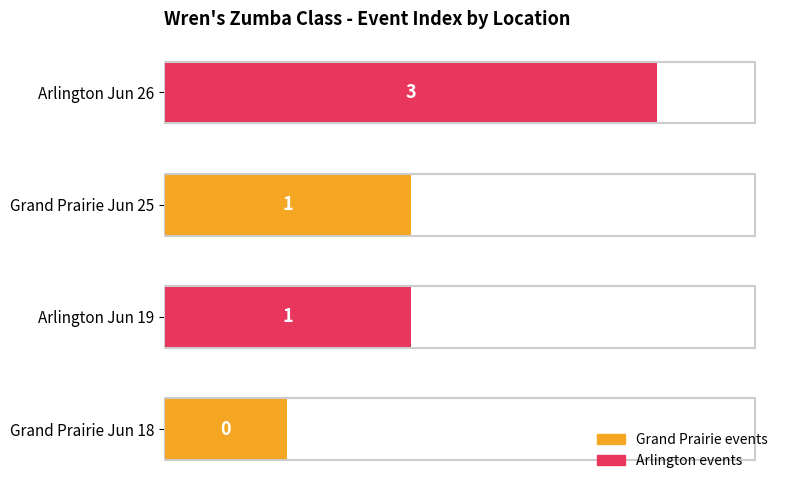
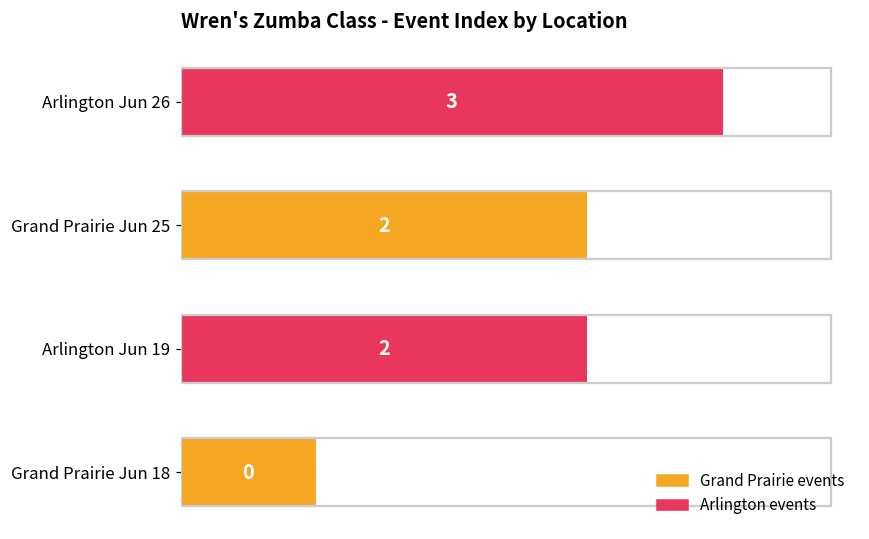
Grand Prairie Jun 25: 1 -> 2
Arlington Jun 19: 1 -> 2
